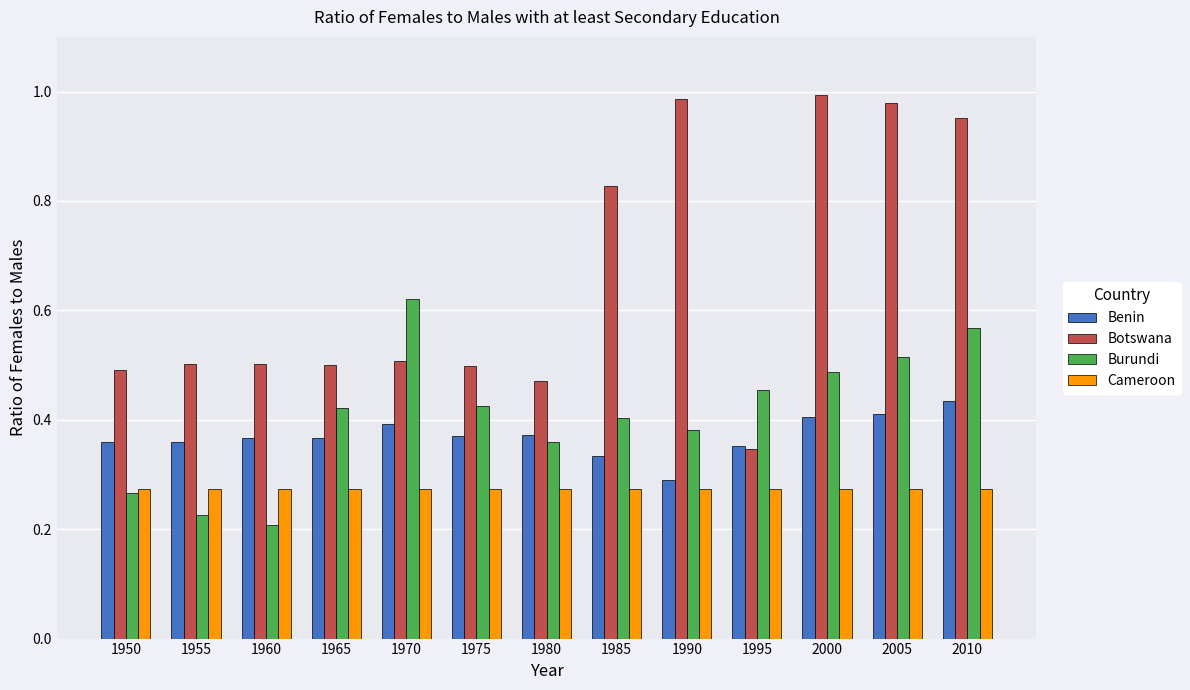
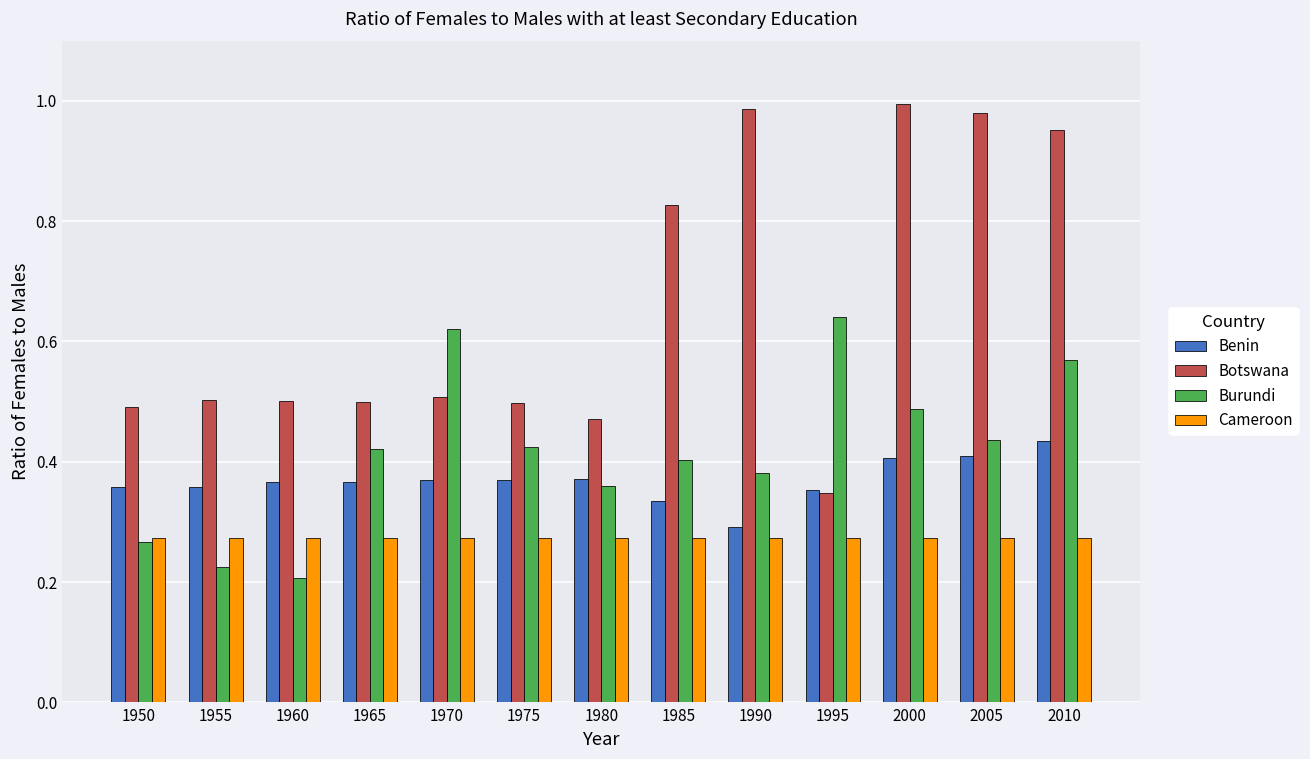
Benin, 1970: 0.39 -> 0.37
Burundi, 1995: 0.45 -> 0.64
Burundi, 2005: 0.51 -> 0.44
